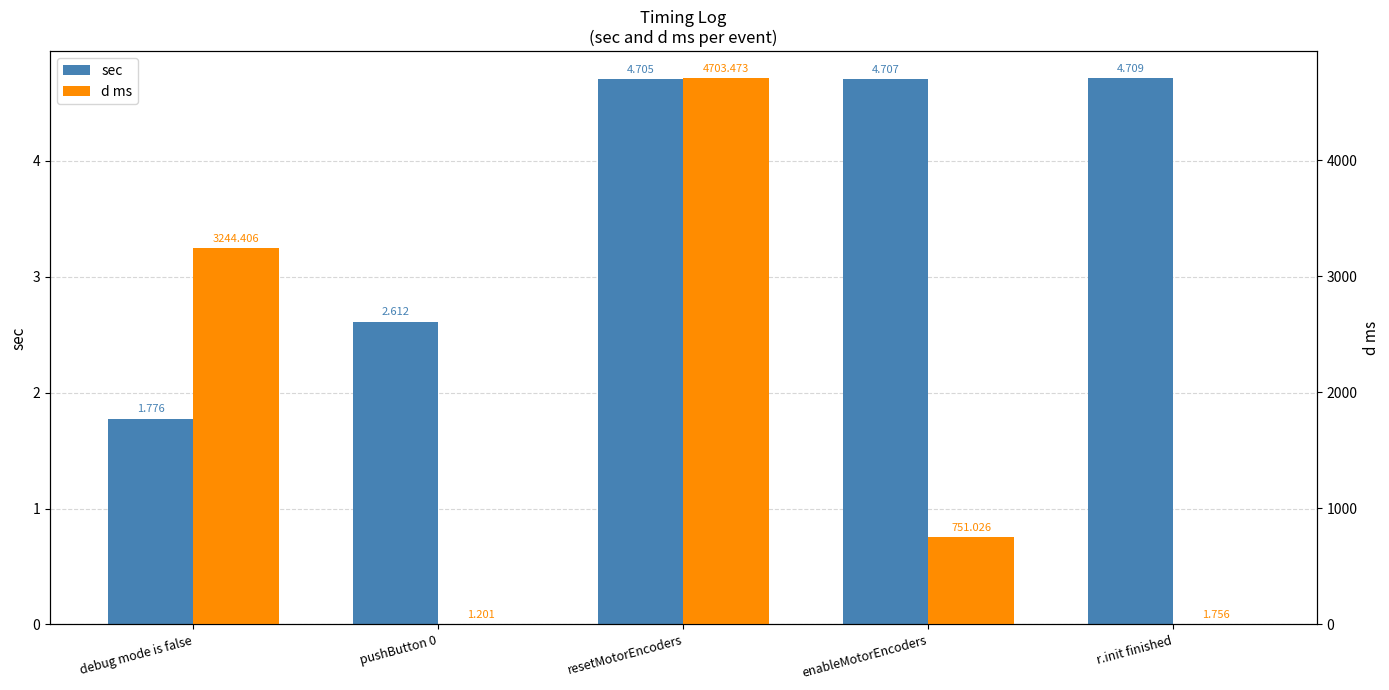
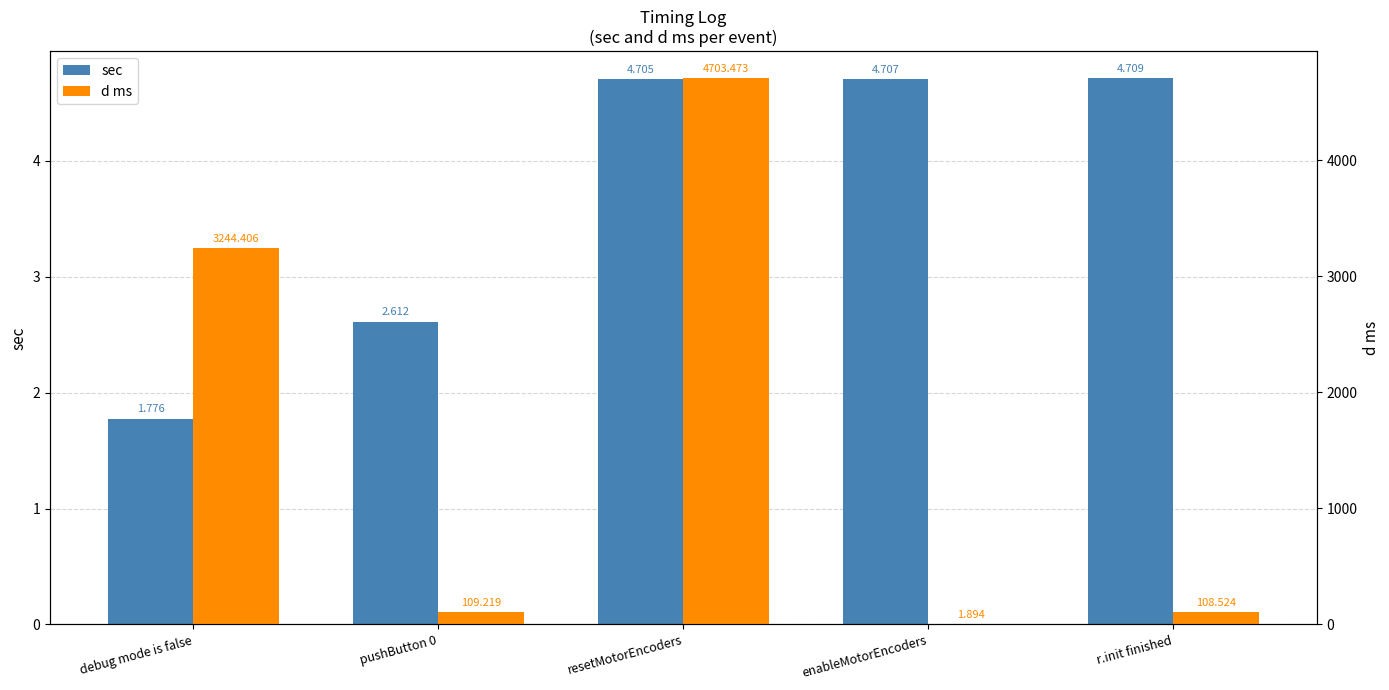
d ms, pushButton 0: 1.201 -> 109.219
d ms, enableMotorEncoders: 751.026 -> 1.894
d ms, r.init finished: 1.756 -> 108.524
